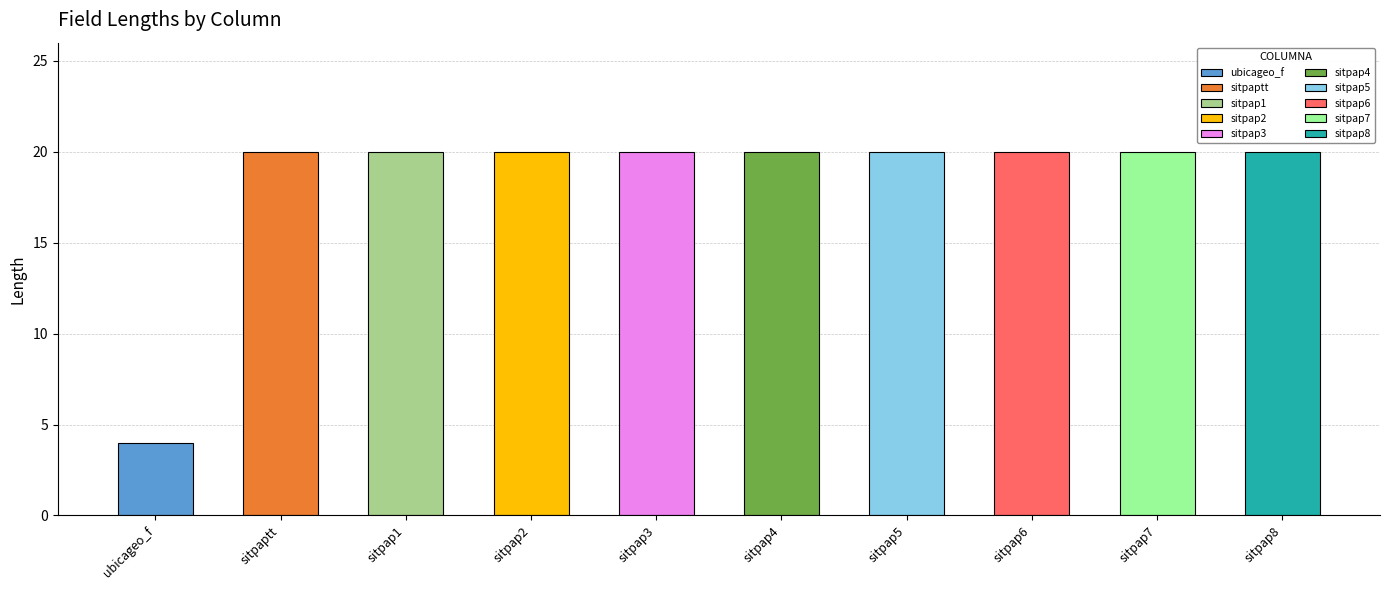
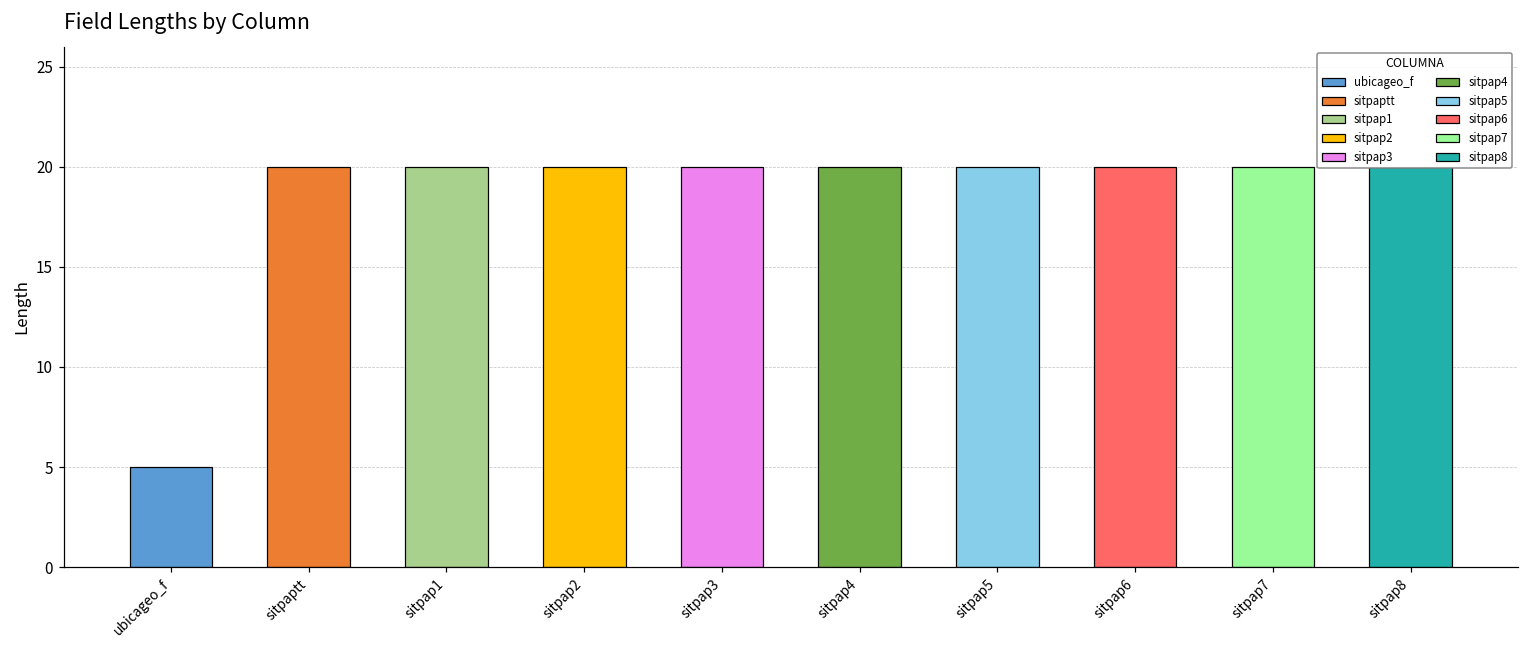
ubicageo_f: 4 -> 5
